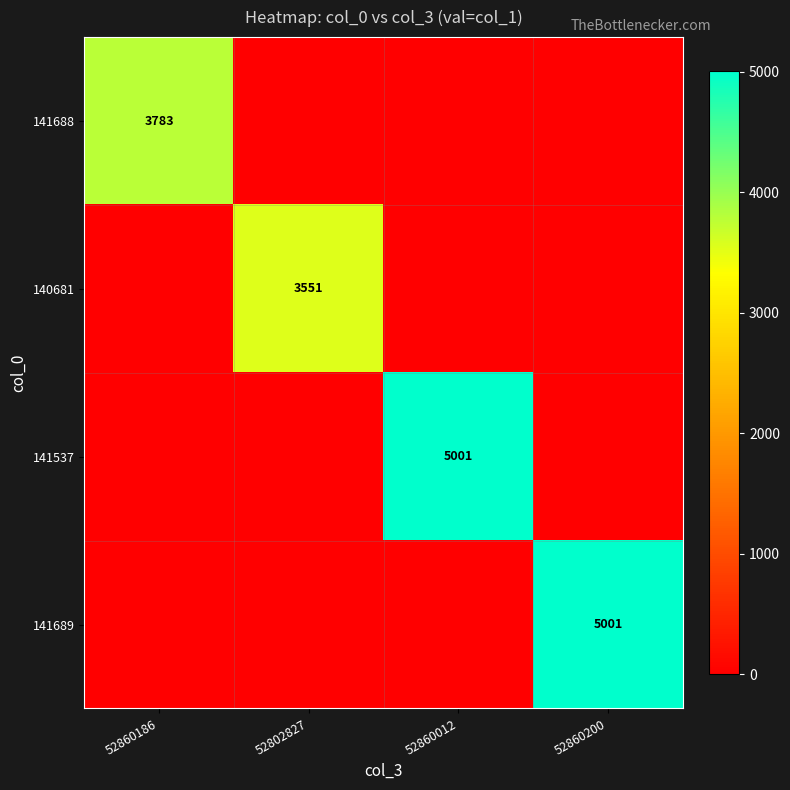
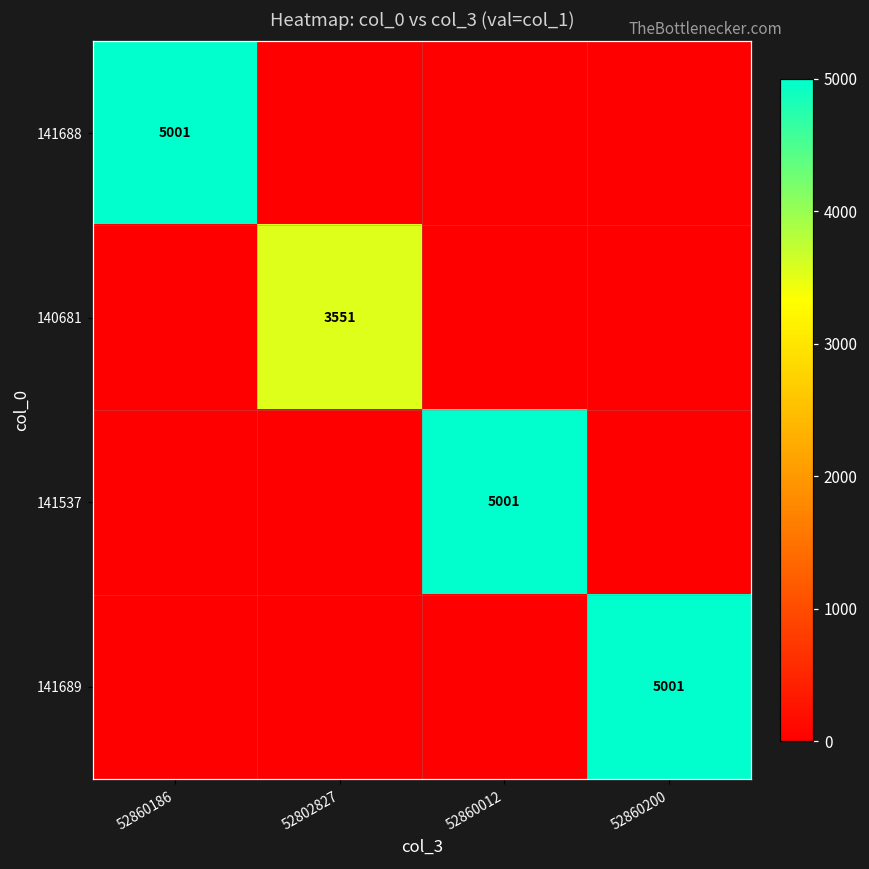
141688, 52860186: 3783 -> 5001
